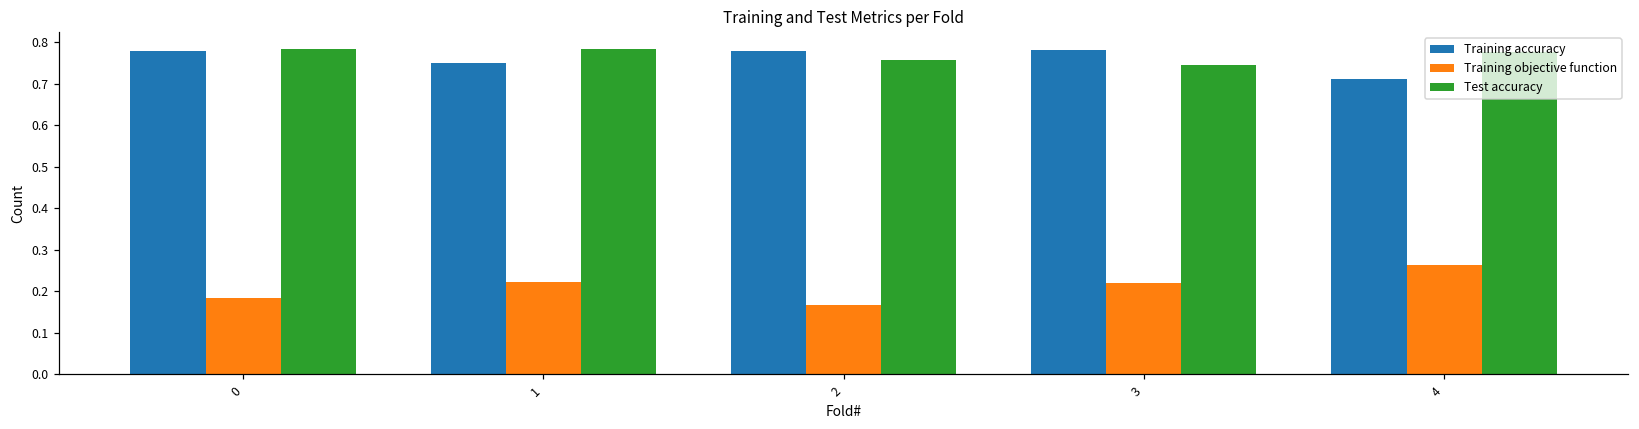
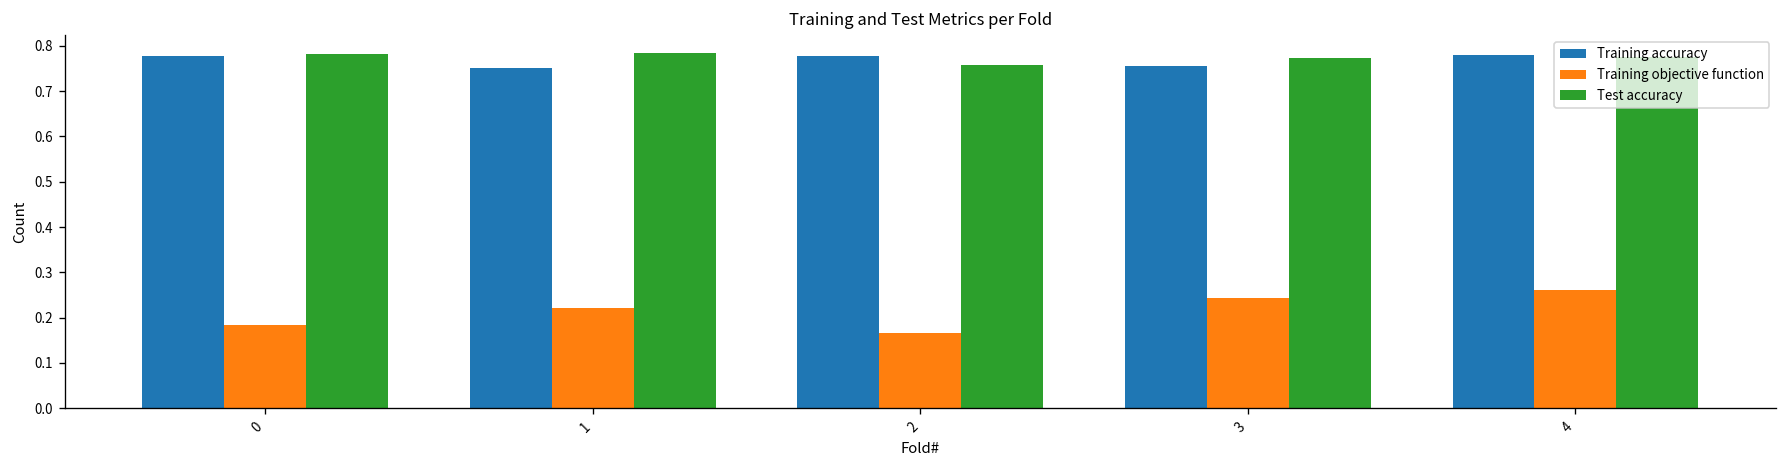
Training accuracy, 3: 0.78 -> 0.76
Training objective function, 3: 0.22 -> 0.24
Test accuracy, 3: 0.74 -> 0.77
Training accuracy, 4: 0.71 -> 0.78
